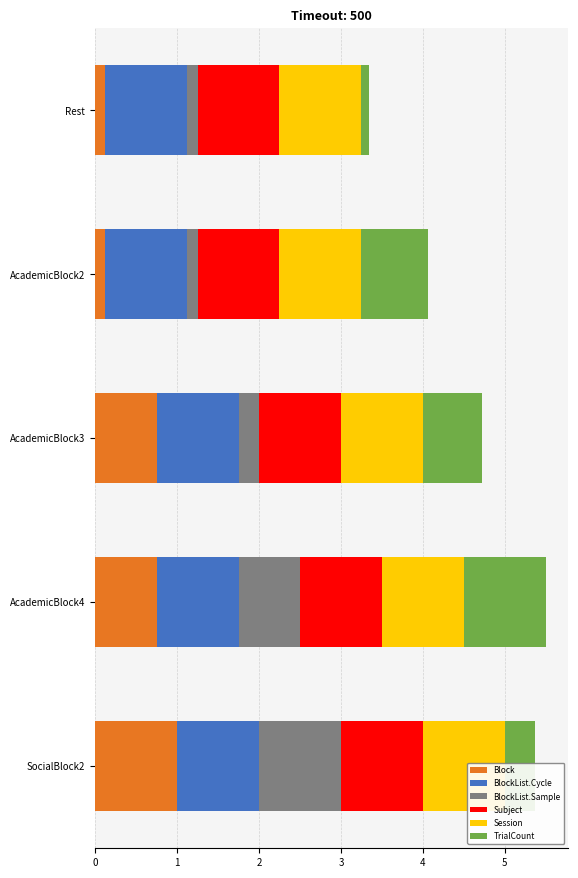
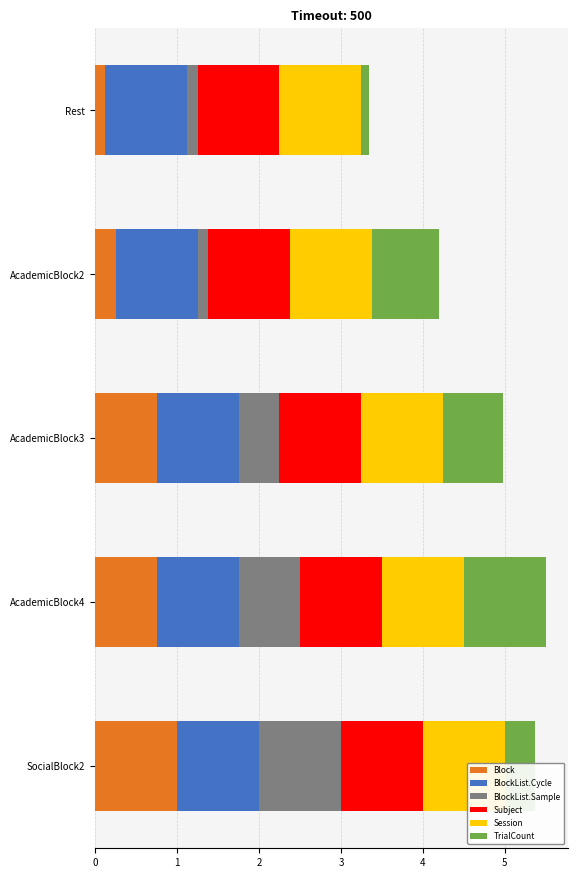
Block, AcademicBlock2: 0.1 -> 0.3
BlockList.Sample, AcademicBlock3: 0.3 -> 0.5
